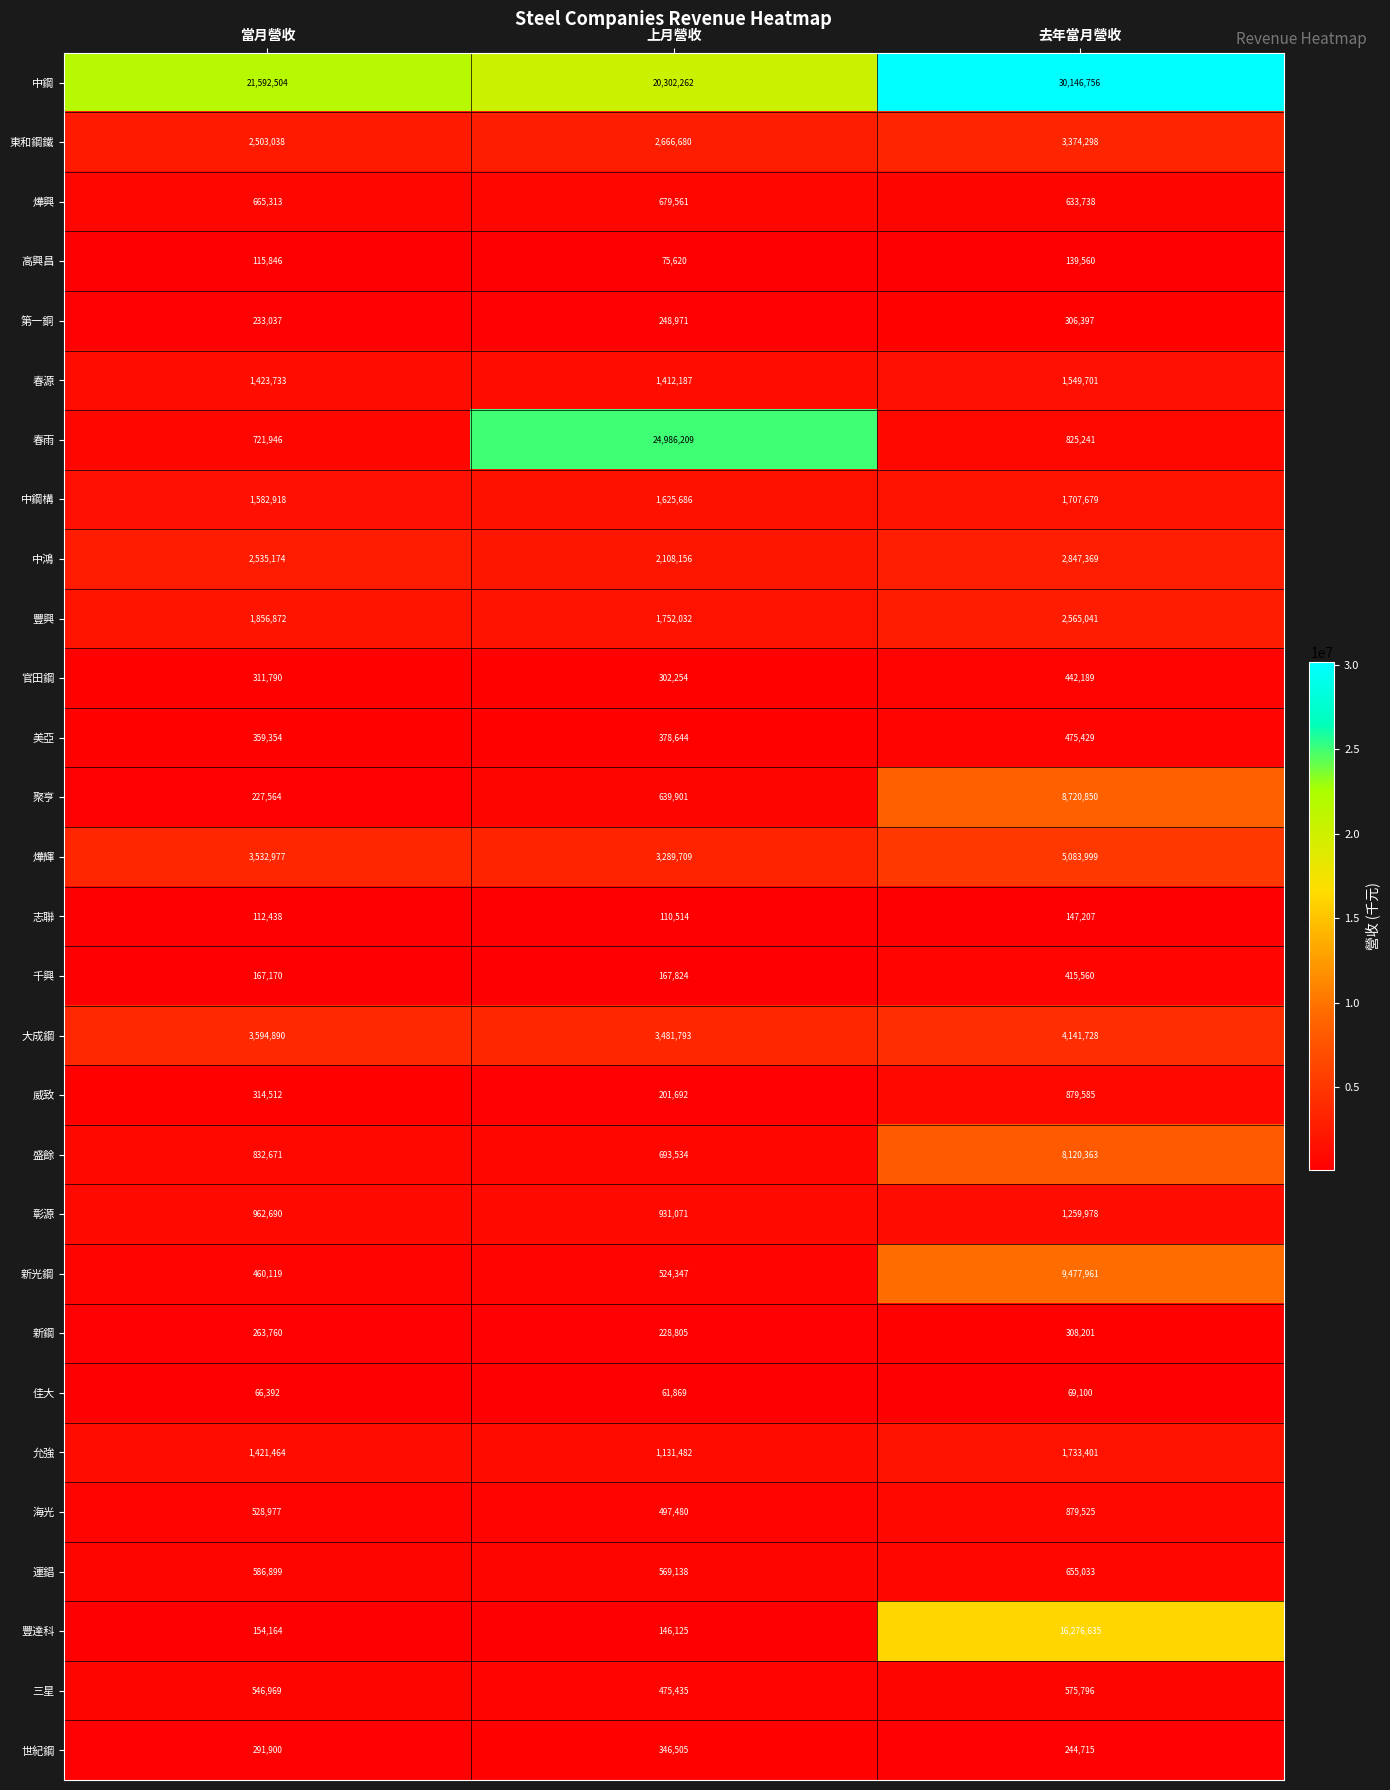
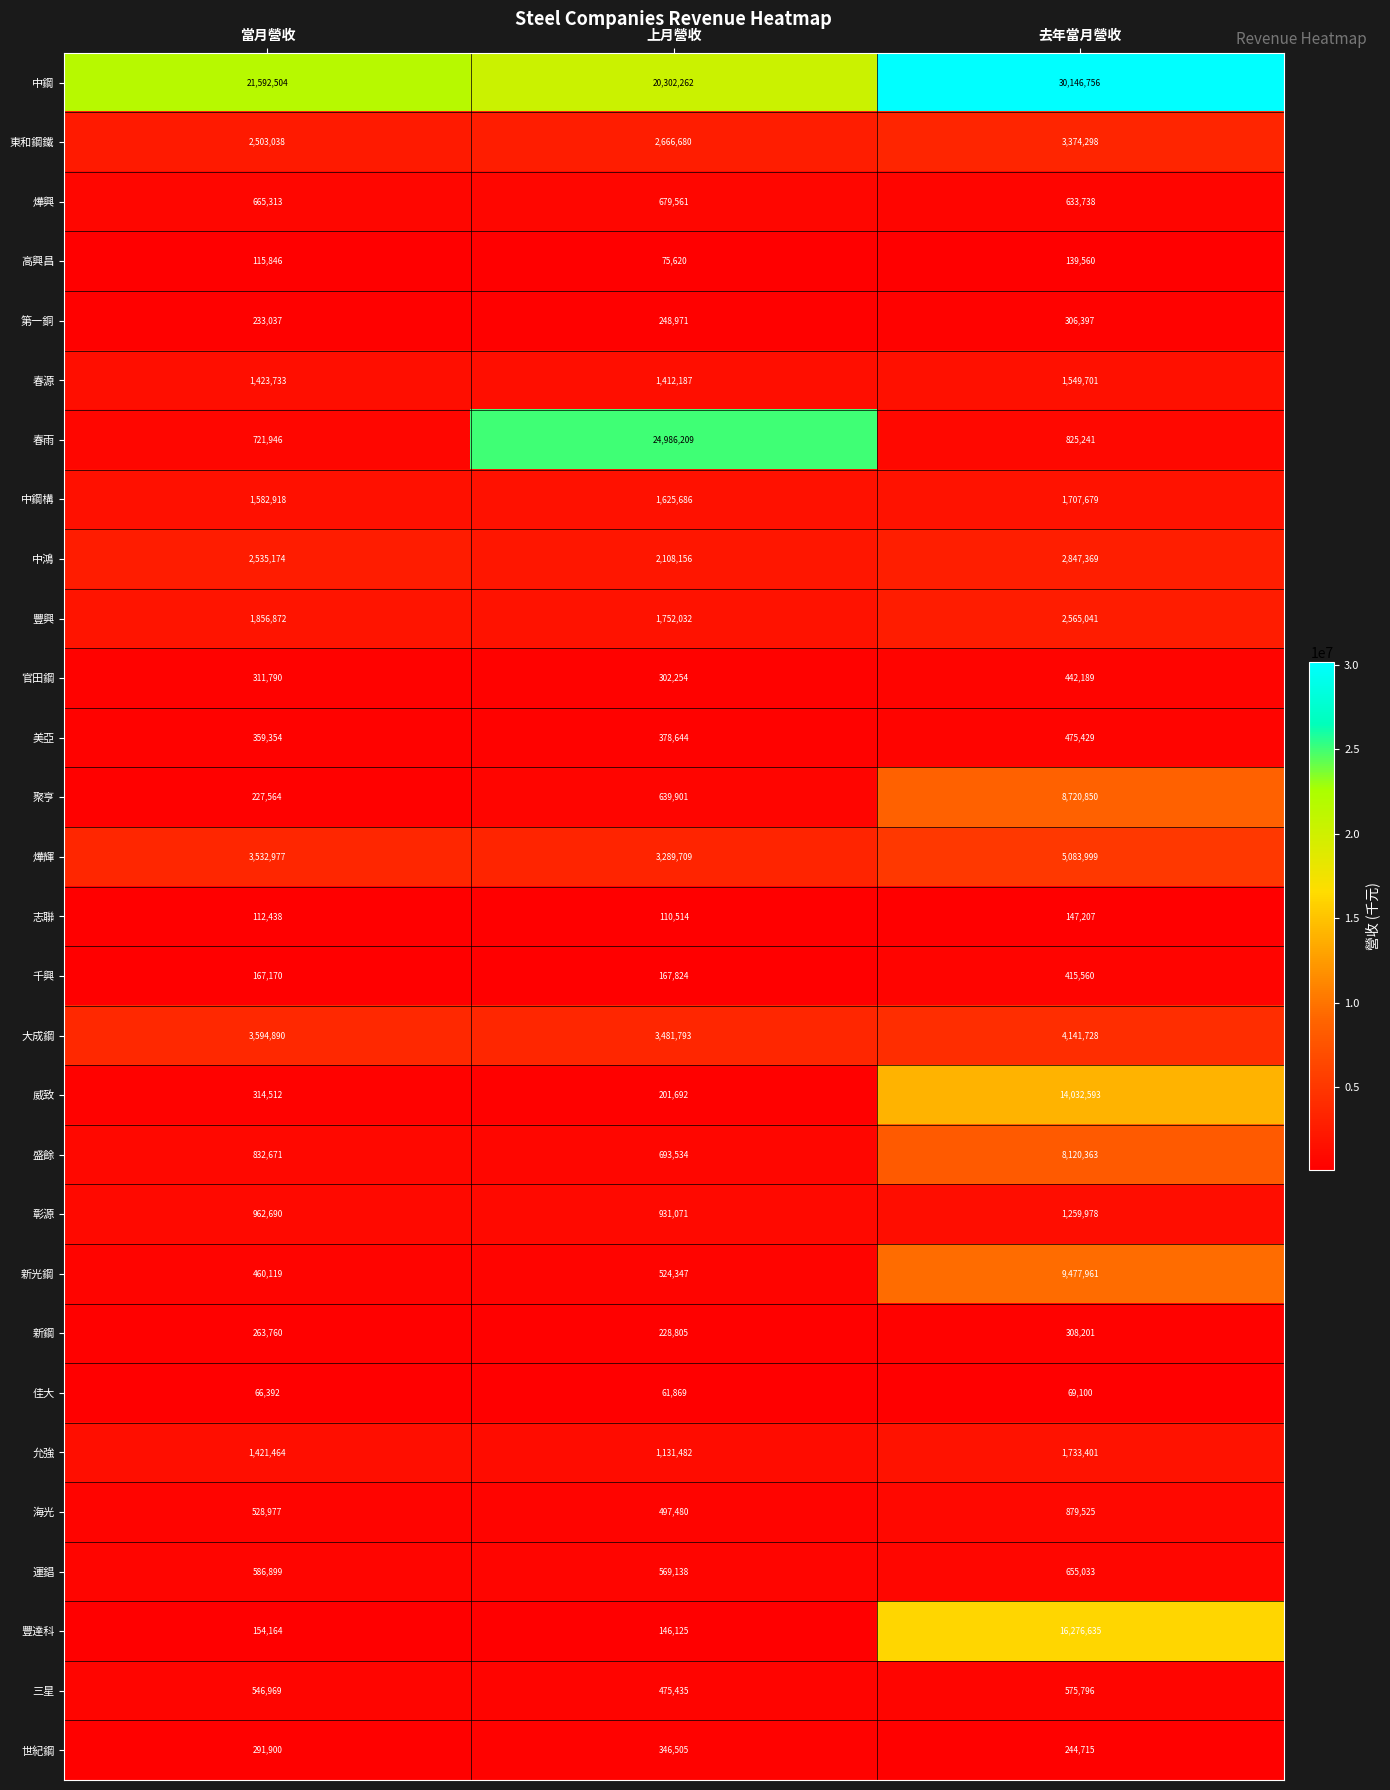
威致, 去年當月營收: 879,585 -> 14,032,593
